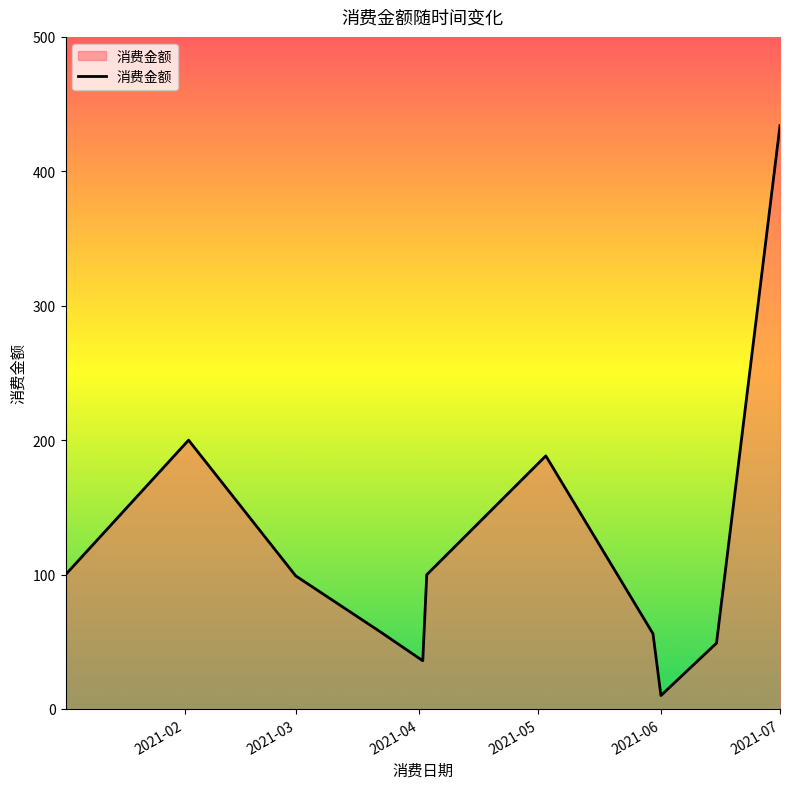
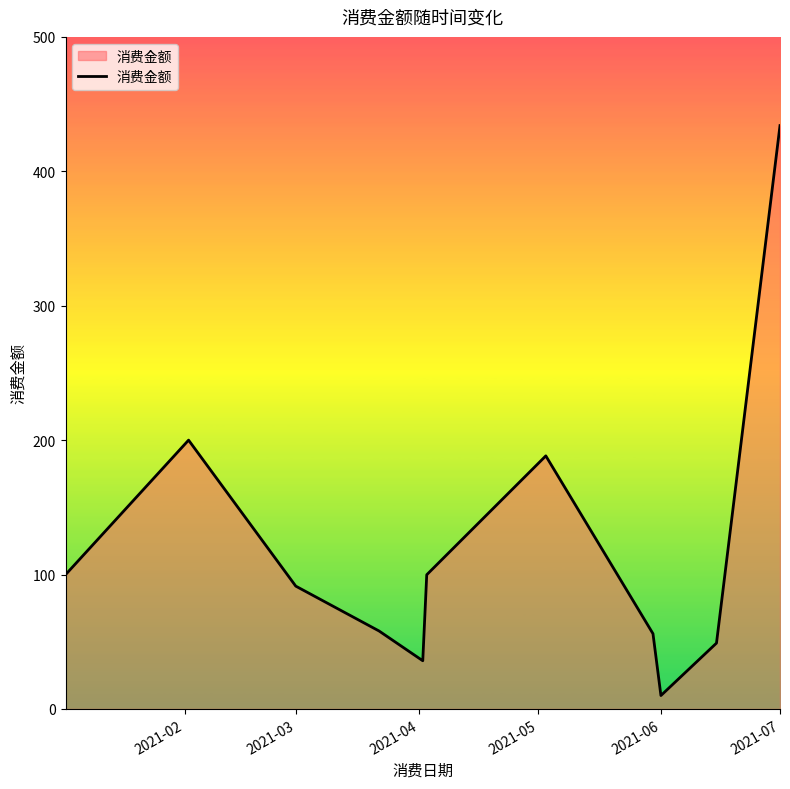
2021-03: 99 -> 91
